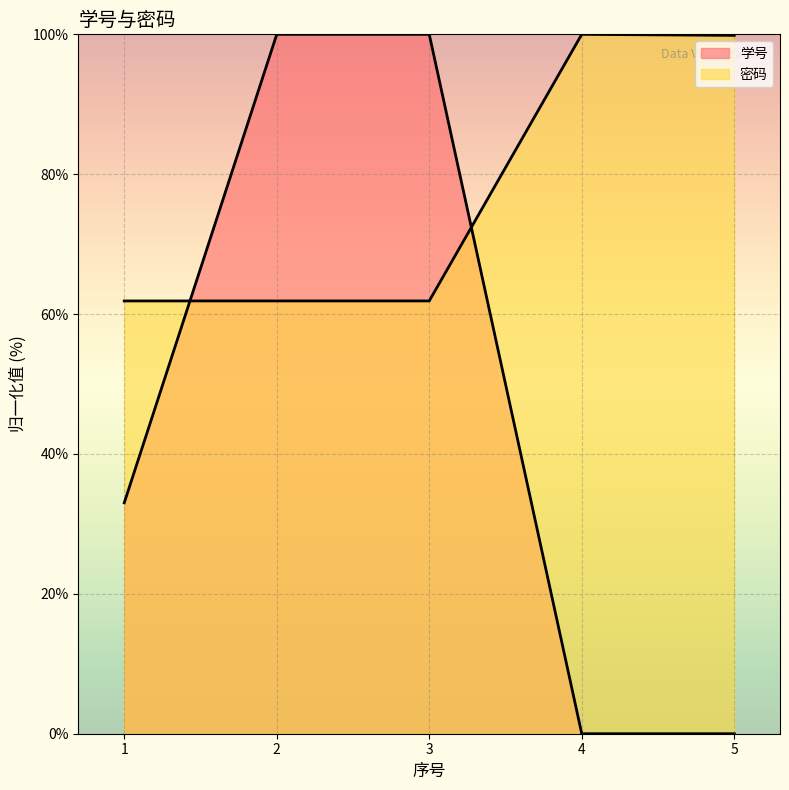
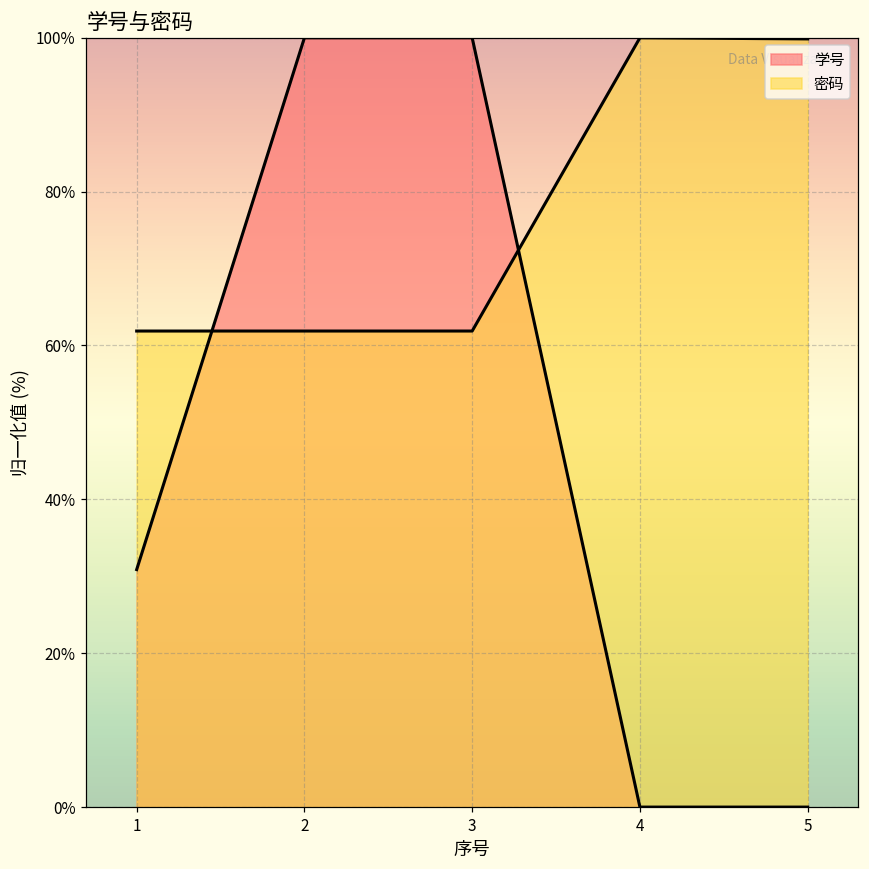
学号, 1: 33% -> 31%
